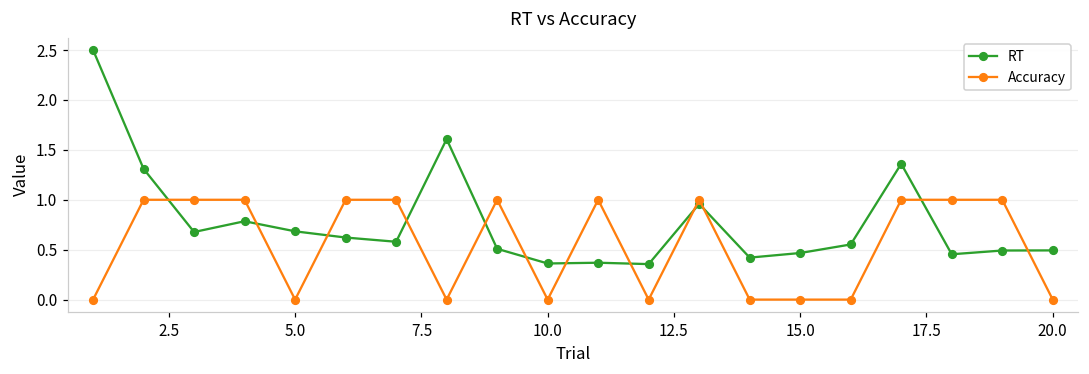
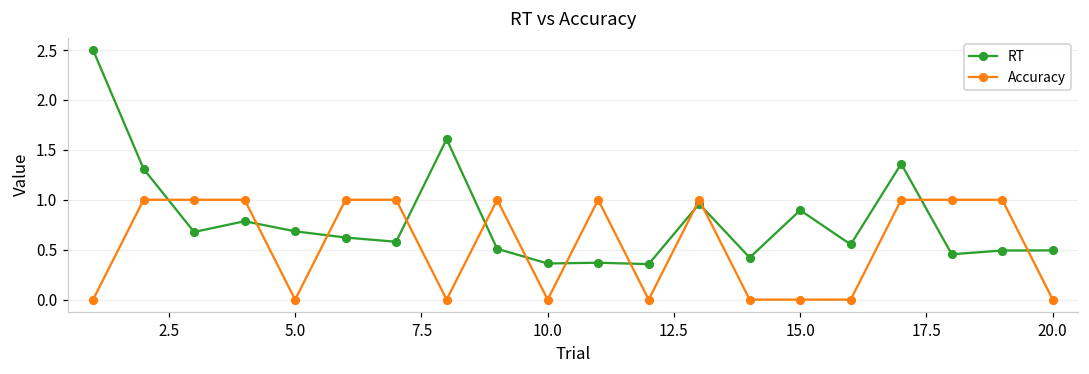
RT, 15.0: 0.5 -> 0.9
